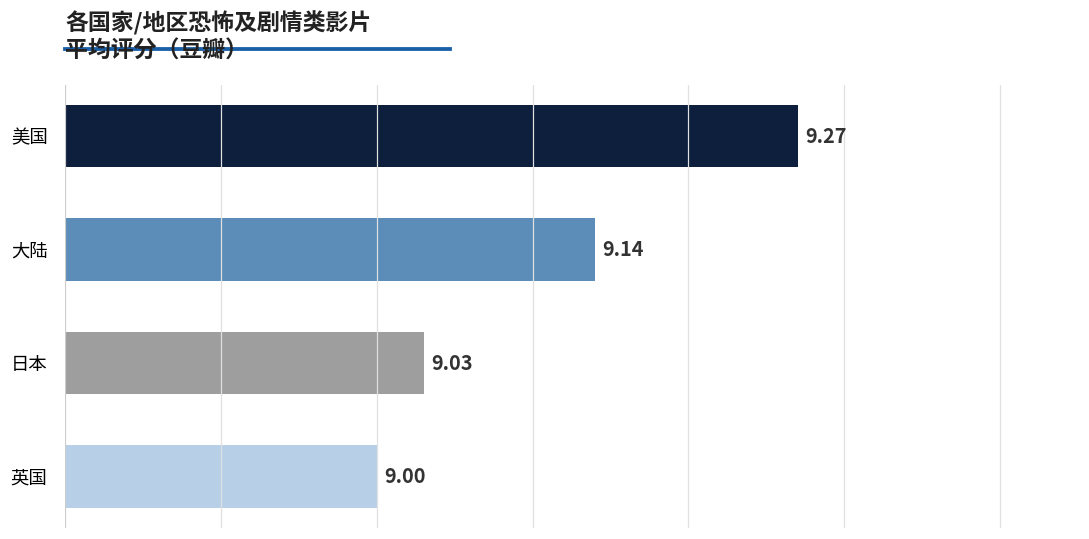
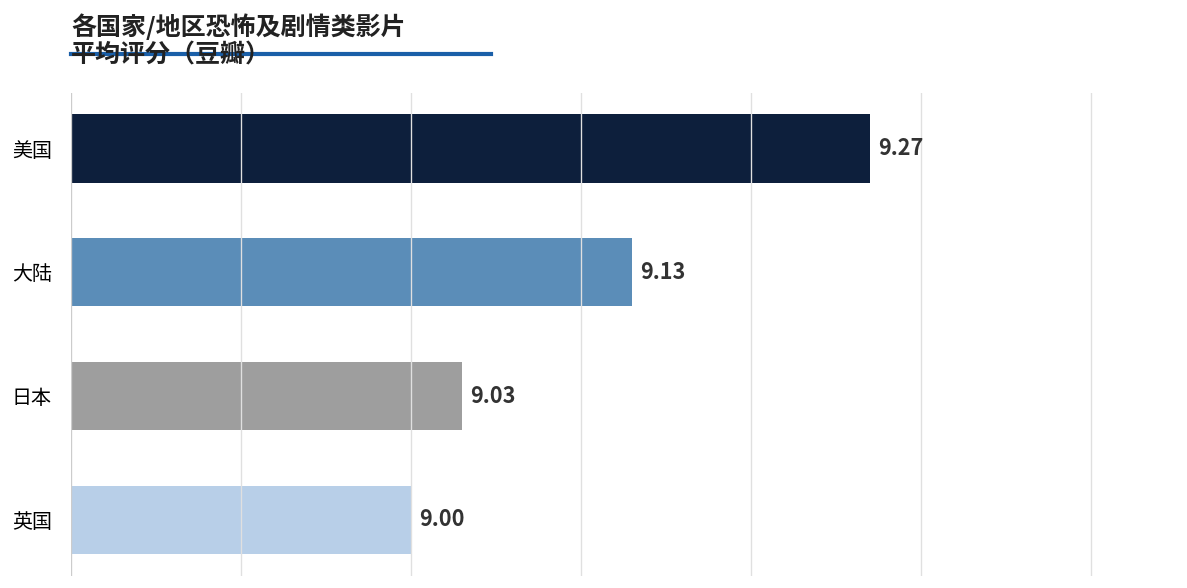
大陆: 9.14 -> 9.13
